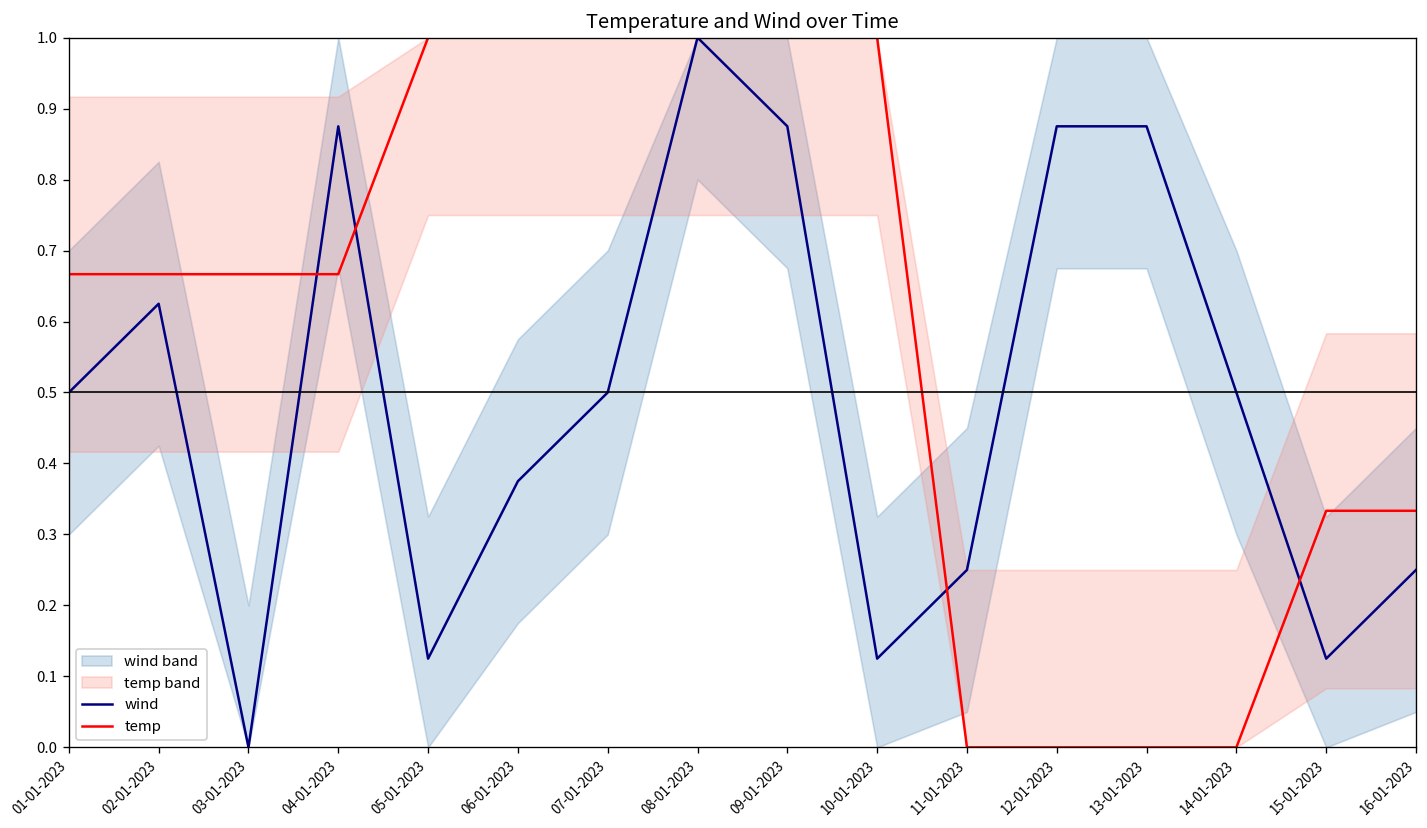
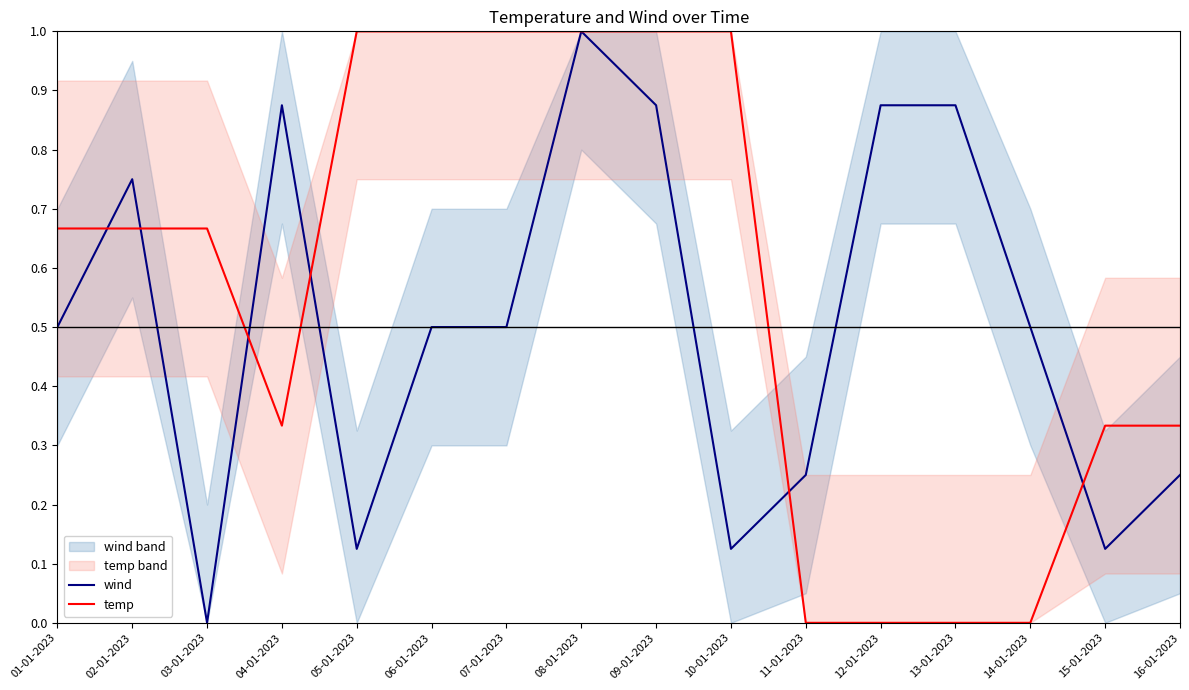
wind, 02-01-2023: 0.63 -> 0.75
temp, 04-01-2023: 0.67 -> 0.33
wind, 06-01-2023: 0.38 -> 0.50
